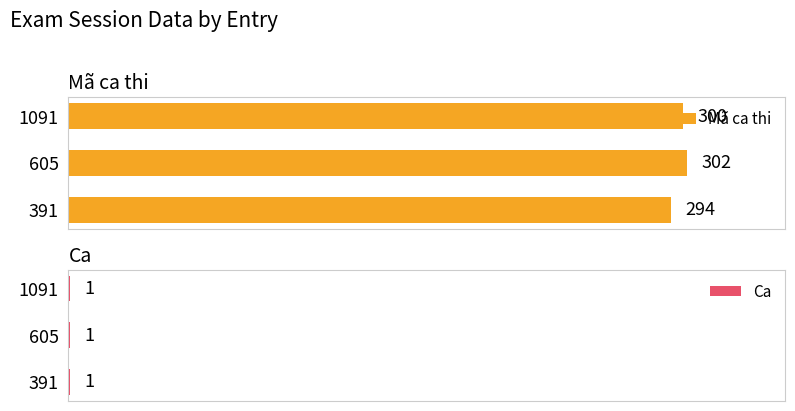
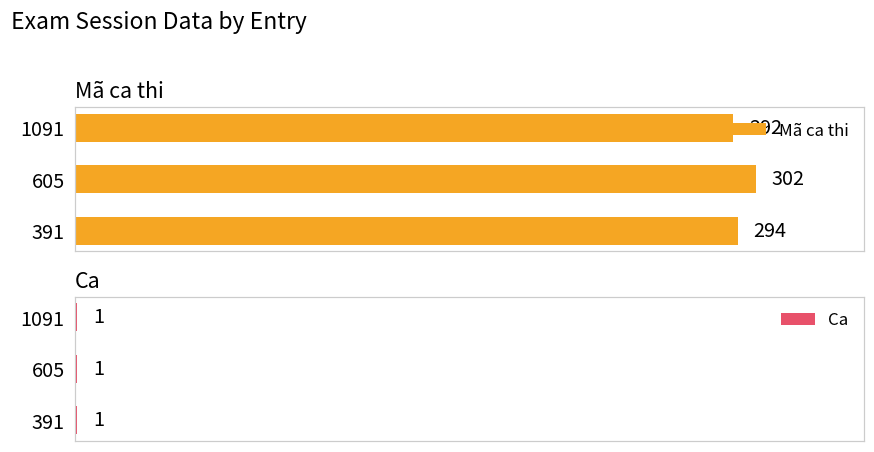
Mã ca thi, 1091: 300 -> 292
